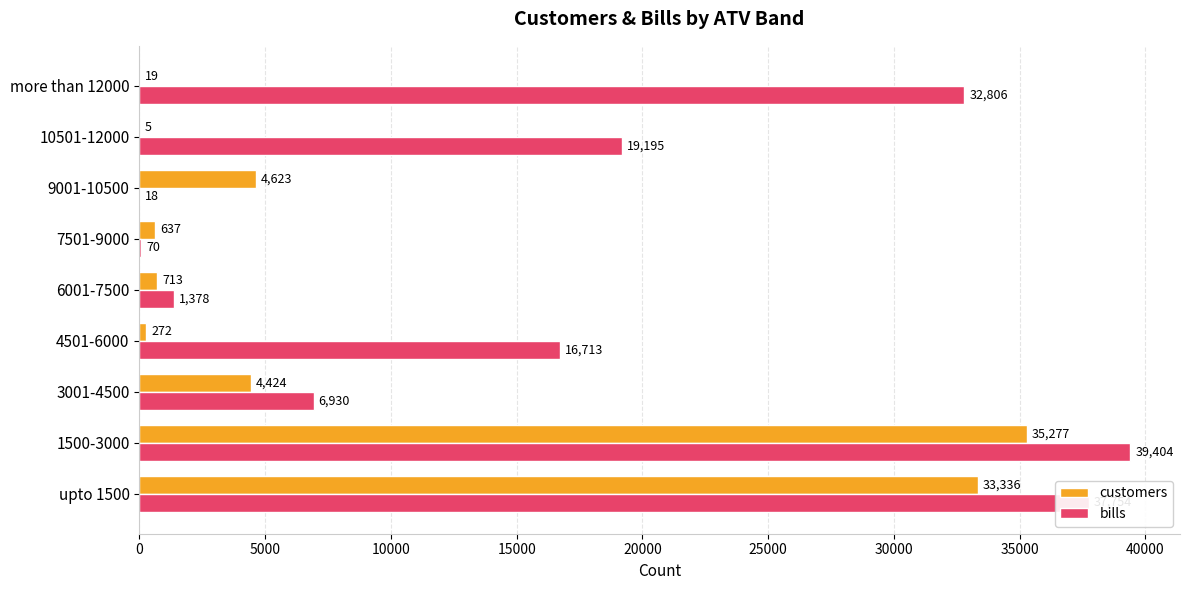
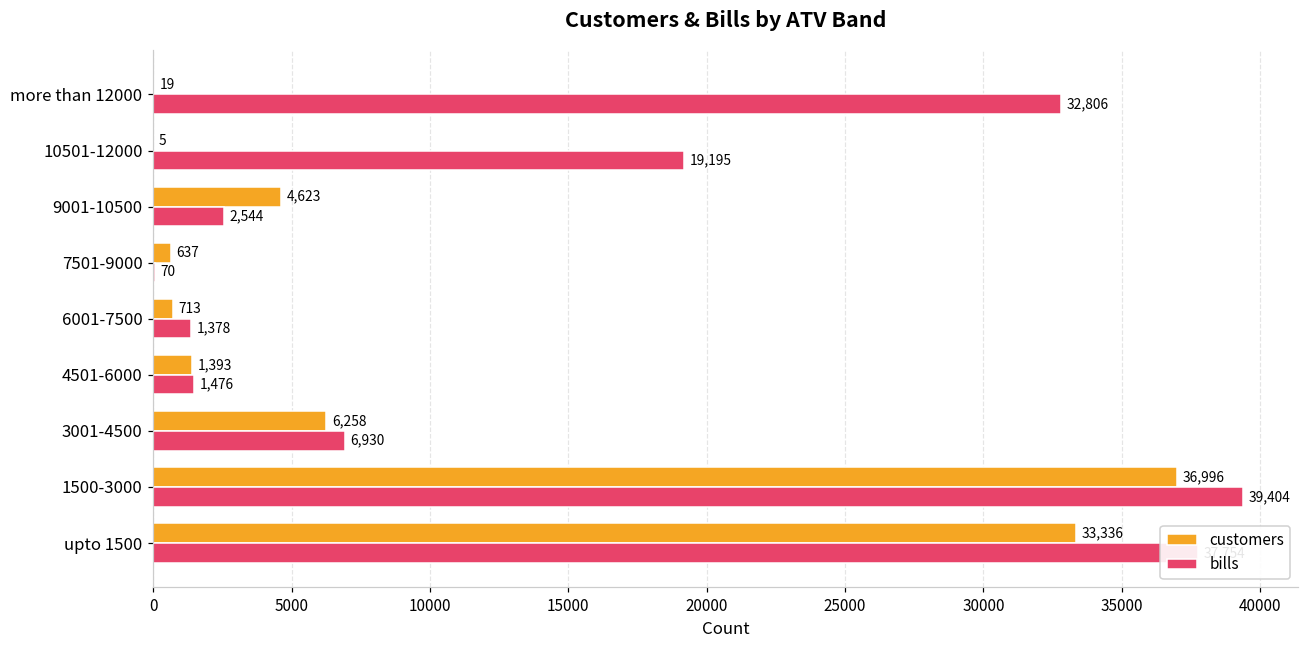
bills, 9001-10500: 18 -> 2,544
customers, 4501-6000: 272 -> 1,393
bills, 4501-6000: 16,713 -> 1,476
customers, 3001-4500: 4,424 -> 6,258
customers, 1500-3000: 35,277 -> 36,996
